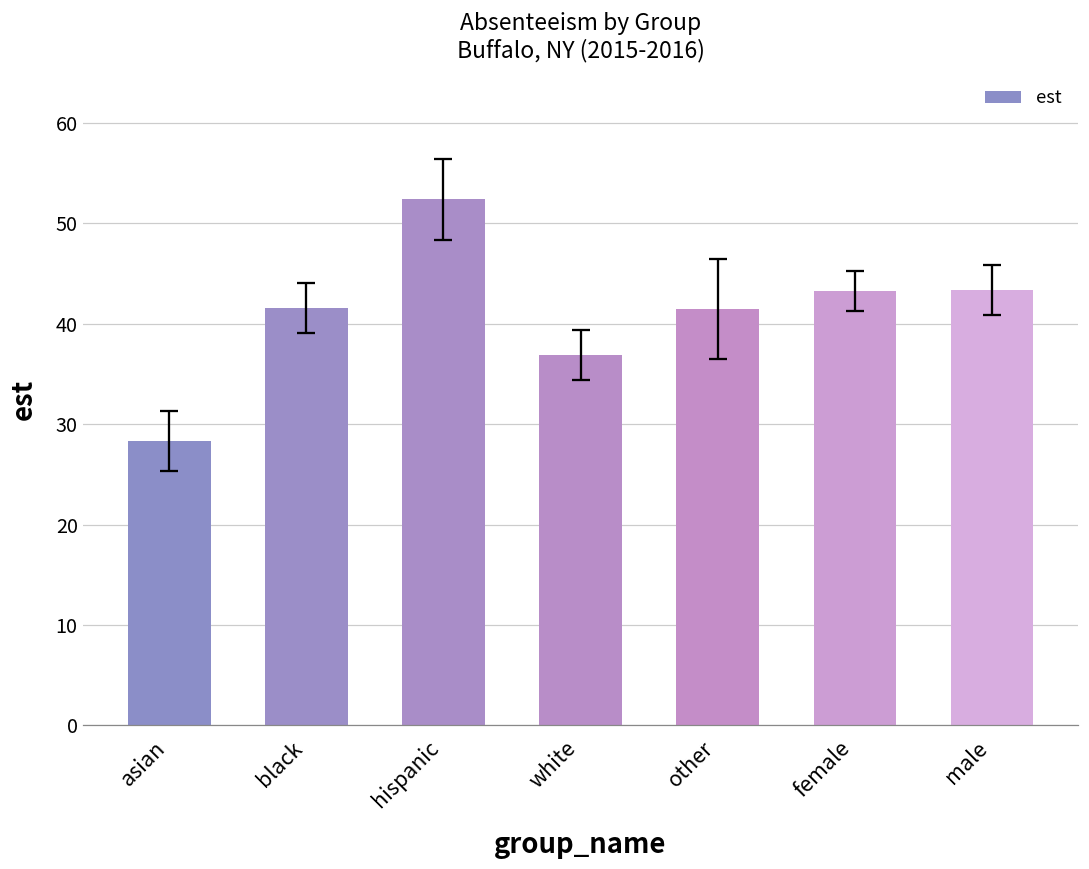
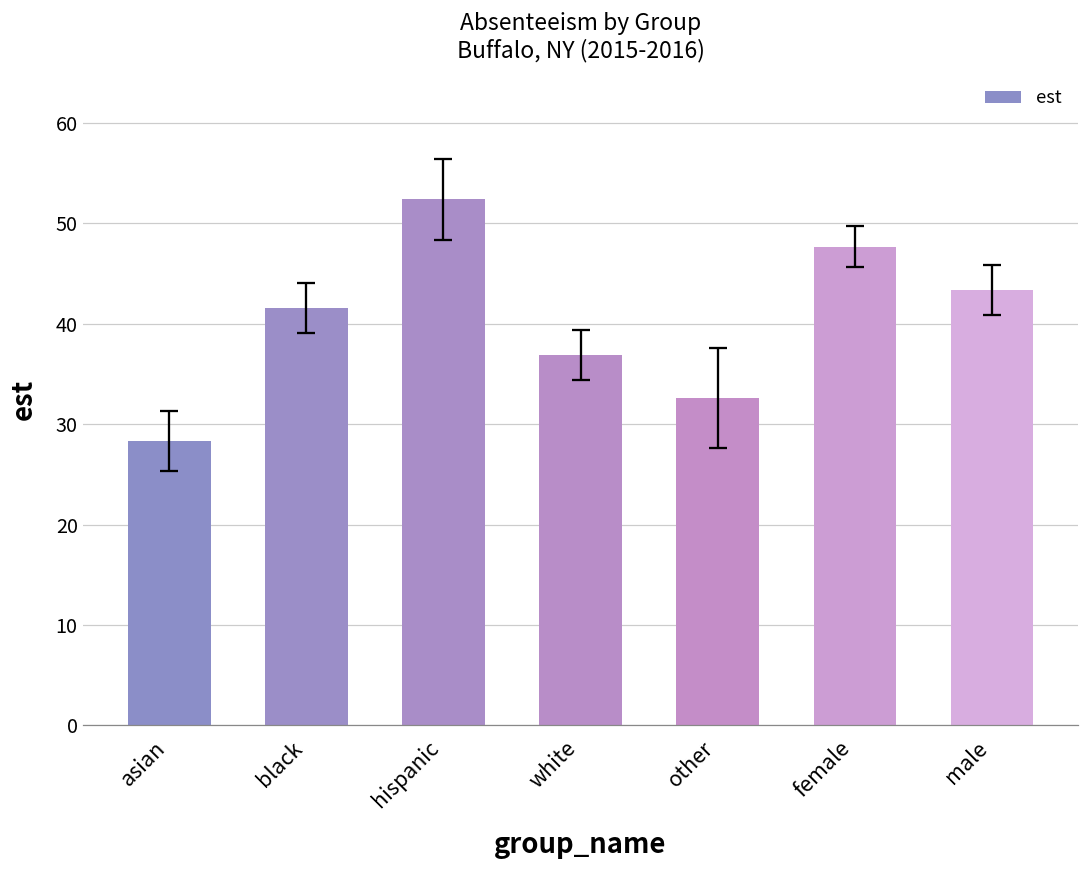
est, other: 42 -> 33
est, female: 43 -> 48
